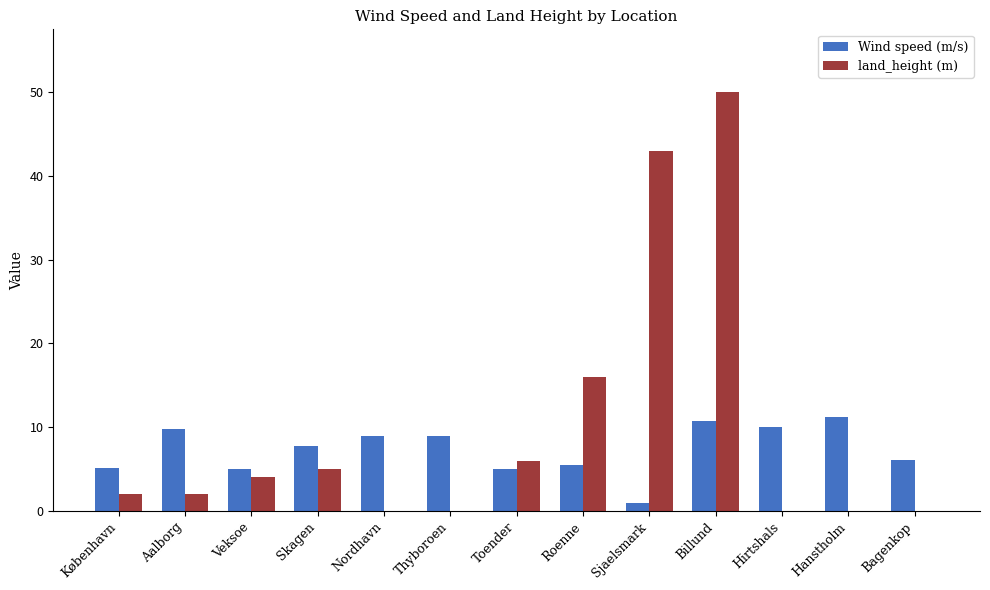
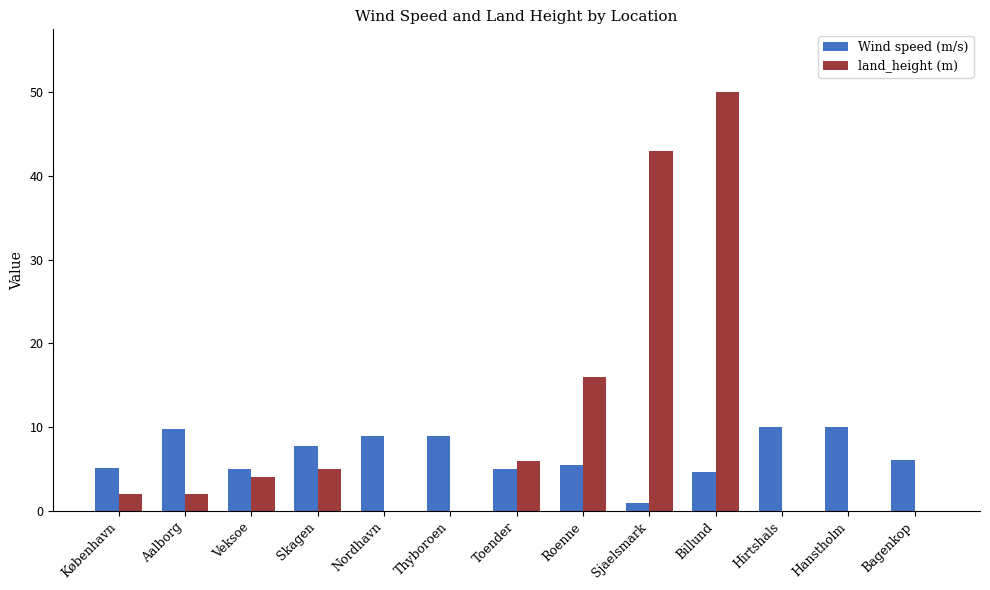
Wind speed (m/s), Billund: 11 -> 5
Wind speed (m/s), Hanstholm: 11 -> 10
